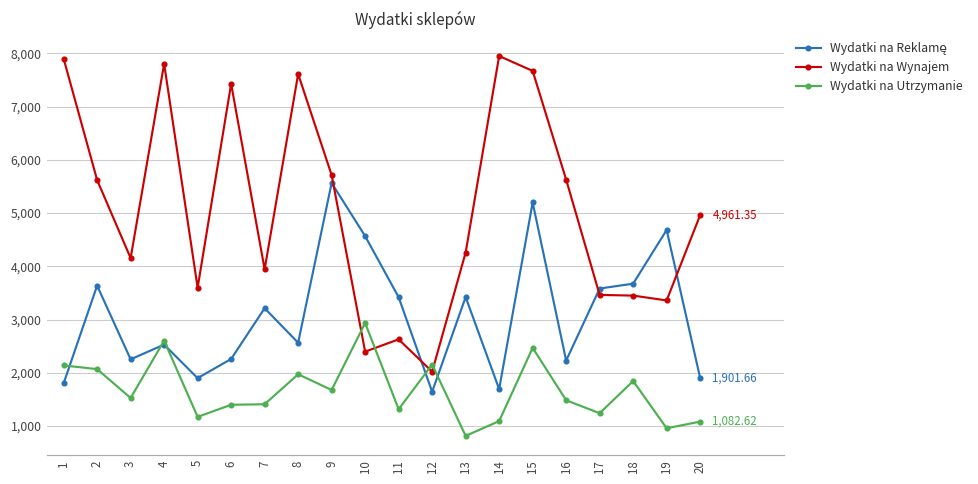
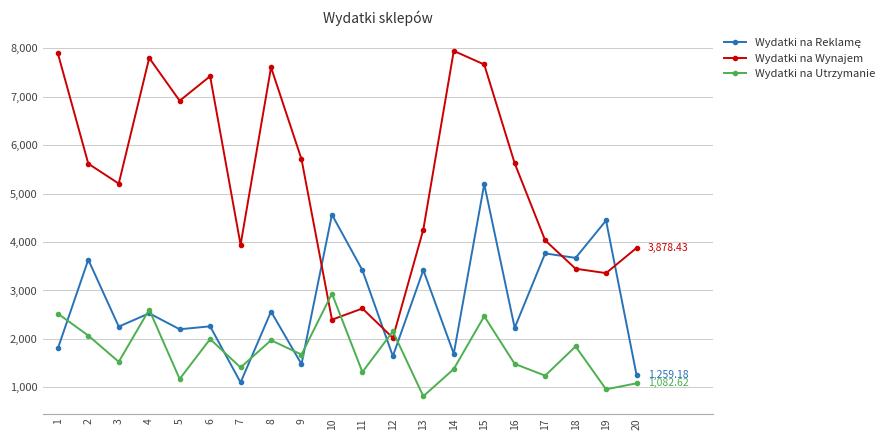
Wydatki na Utrzymanie, 1: 2,100 -> 2,500
Wydatki na Wynajem, 3: 4,200 -> 5,200
Wydatki na Reklamę, 5: 1,900 -> 2,200
Wydatki na Wynajem, 5: 3,600 -> 6,900
Wydatki na Utrzymanie, 6: 1,400 -> 2,000
Wydatki na Reklamę, 7: 3,200 -> 1,100
Wydatki na Reklamę, 9: 5,600 -> 1,500
Wydatki na Utrzymanie, 14: 1,100 -> 1,400
Wydatki na Reklamę, 17: 3,600 -> 3,800
Wydatki na Wynajem, 17: 3,500 -> 4,000
Wydatki na Reklamę, 19: 4,700 -> 4,400
Wydatki na Reklamę, 20: 1,901.66 -> 1,259.18
Wydatki na Wynajem, 20: 4,961.35 -> 3,878.43
